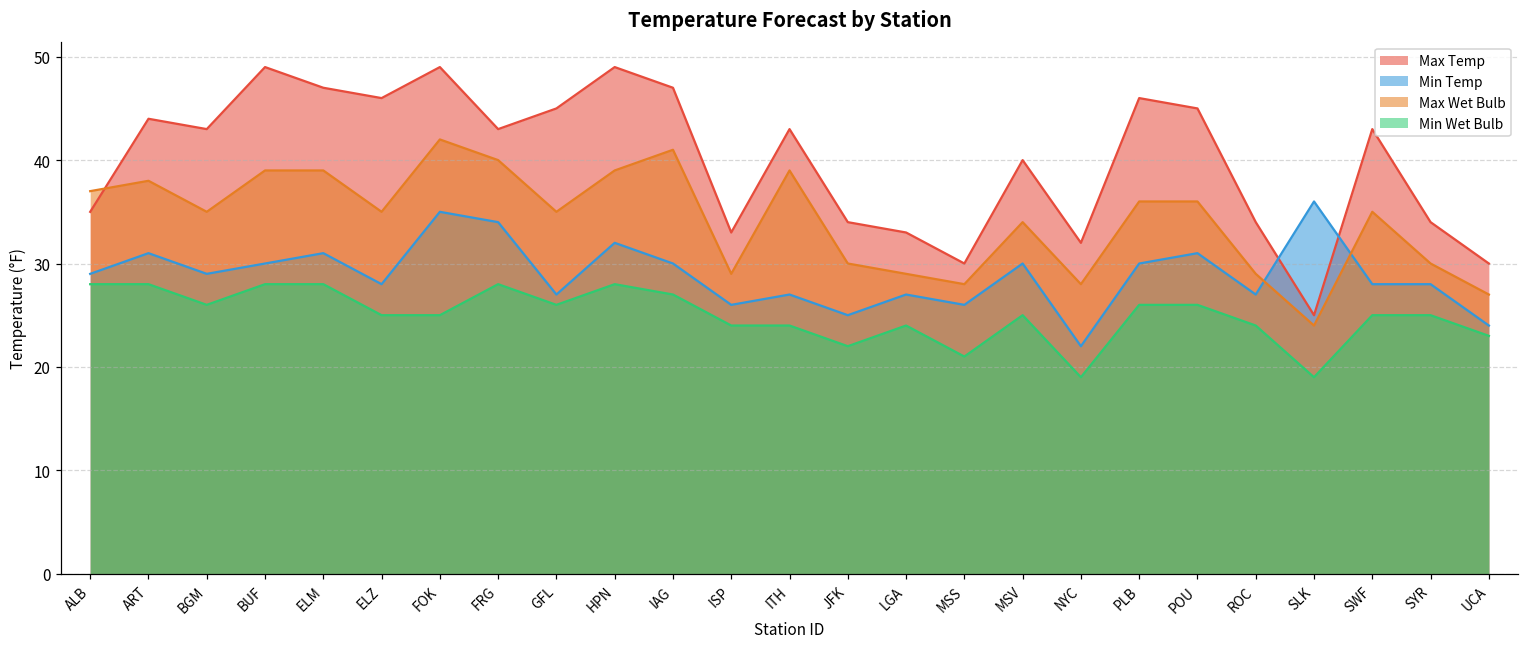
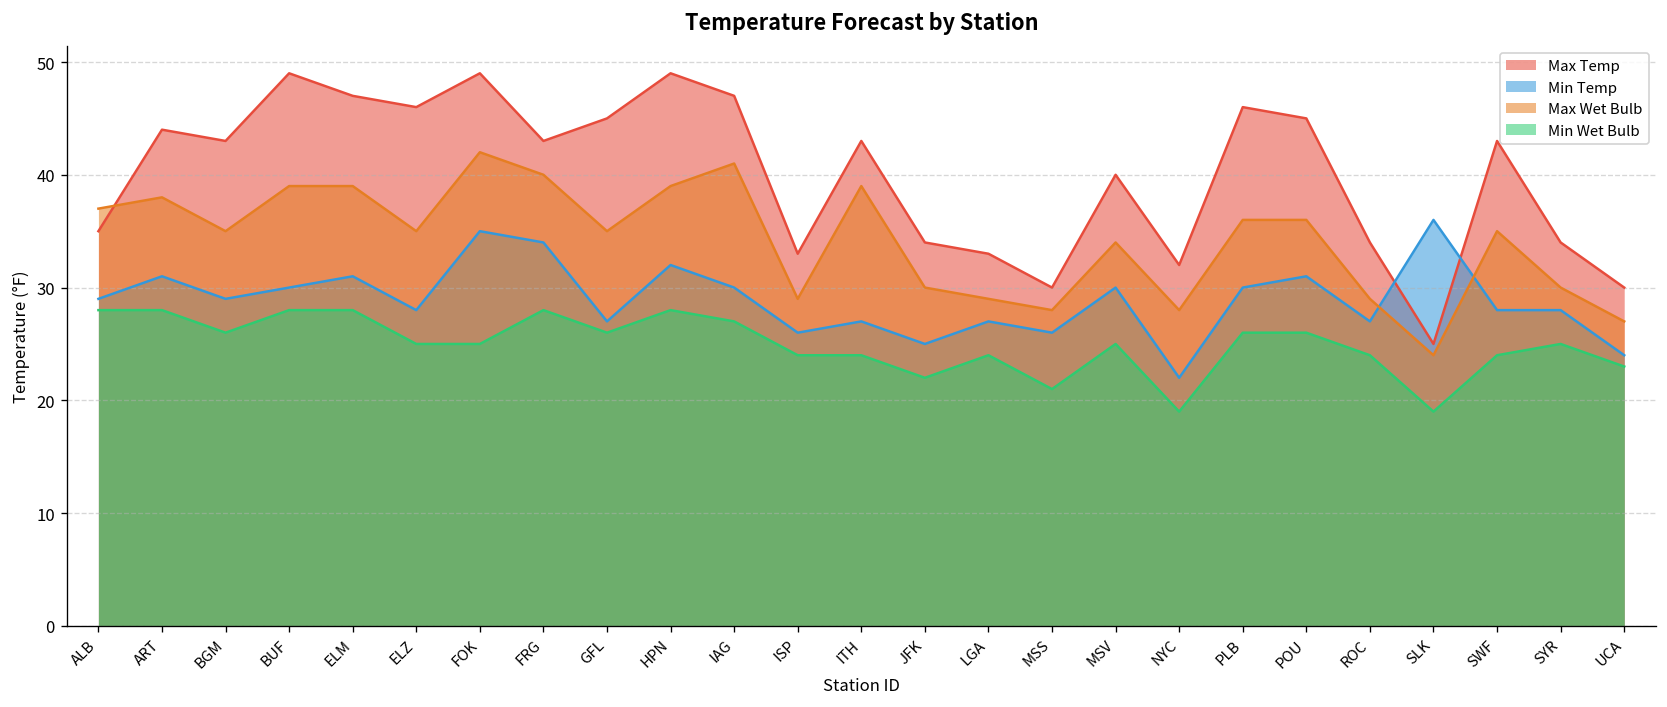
Min Wet Bulb, SWF: 25 -> 24
